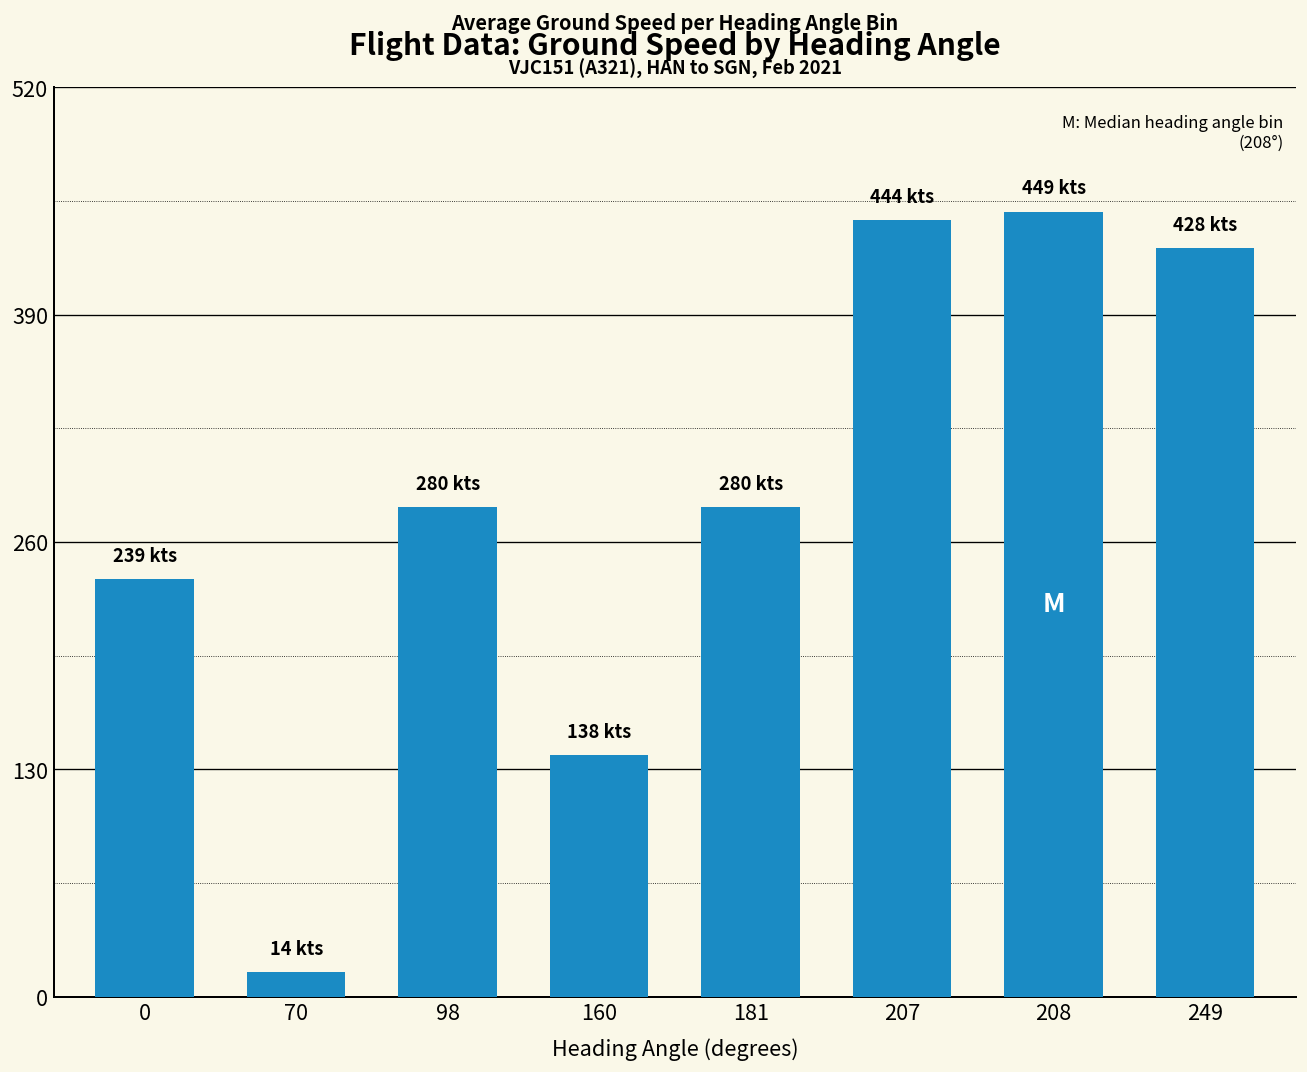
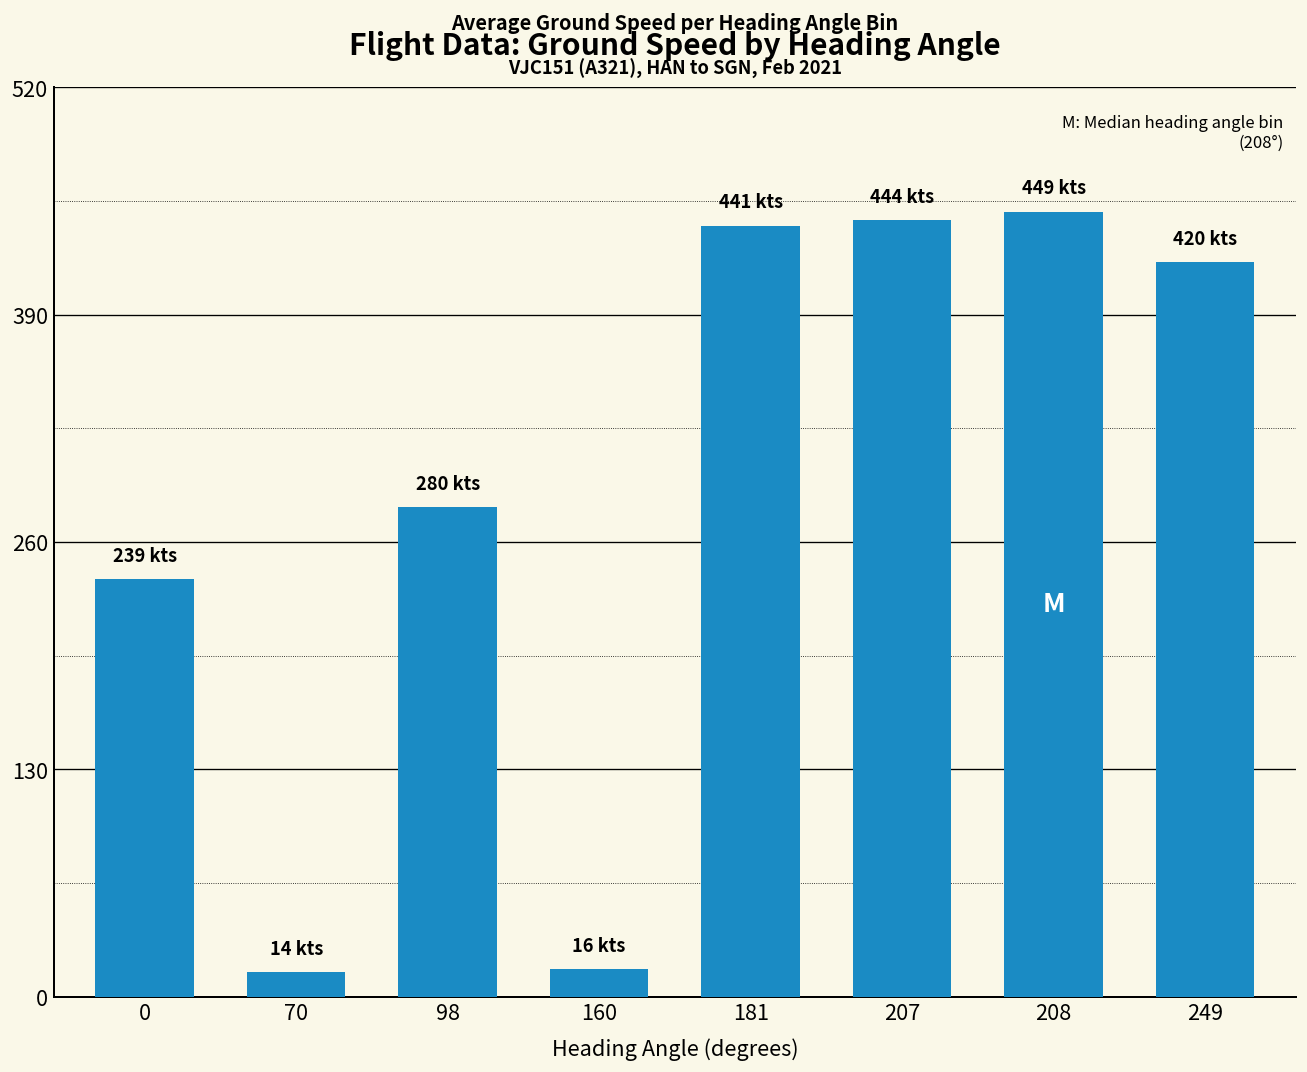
160: 138 -> 16
181: 280 -> 441
249: 428 -> 420
